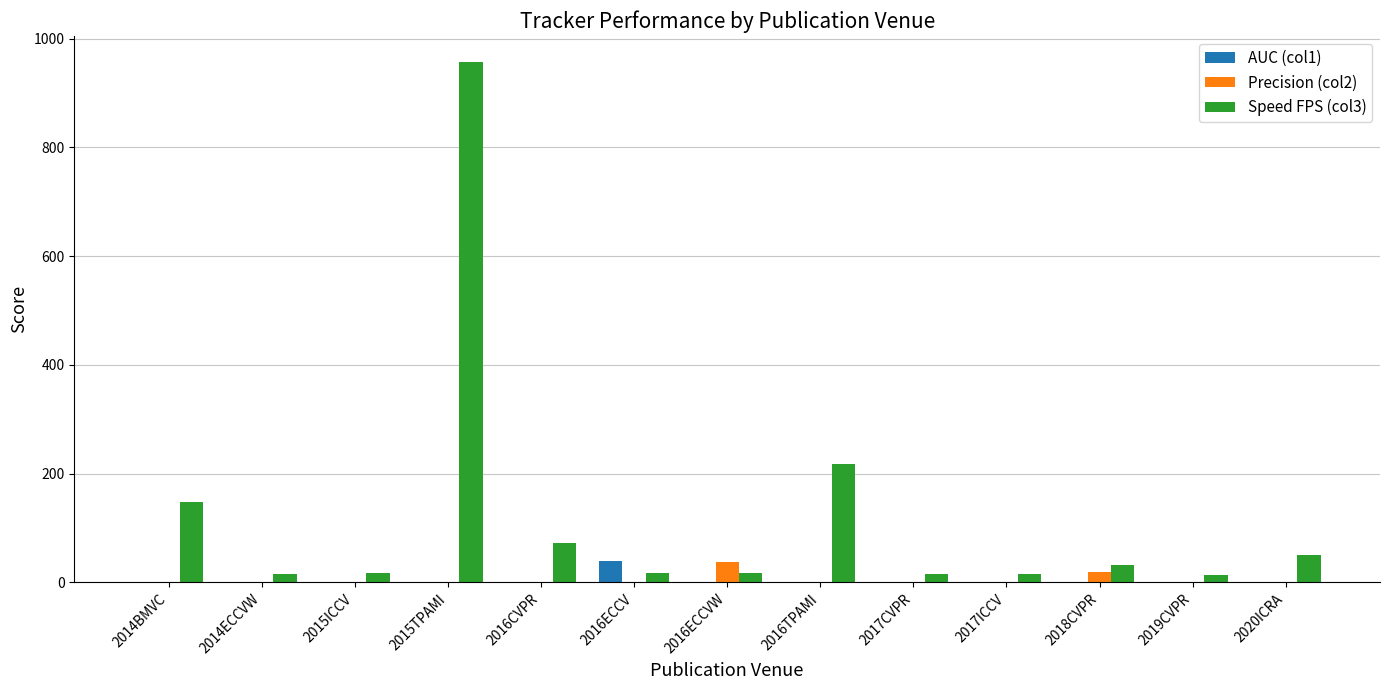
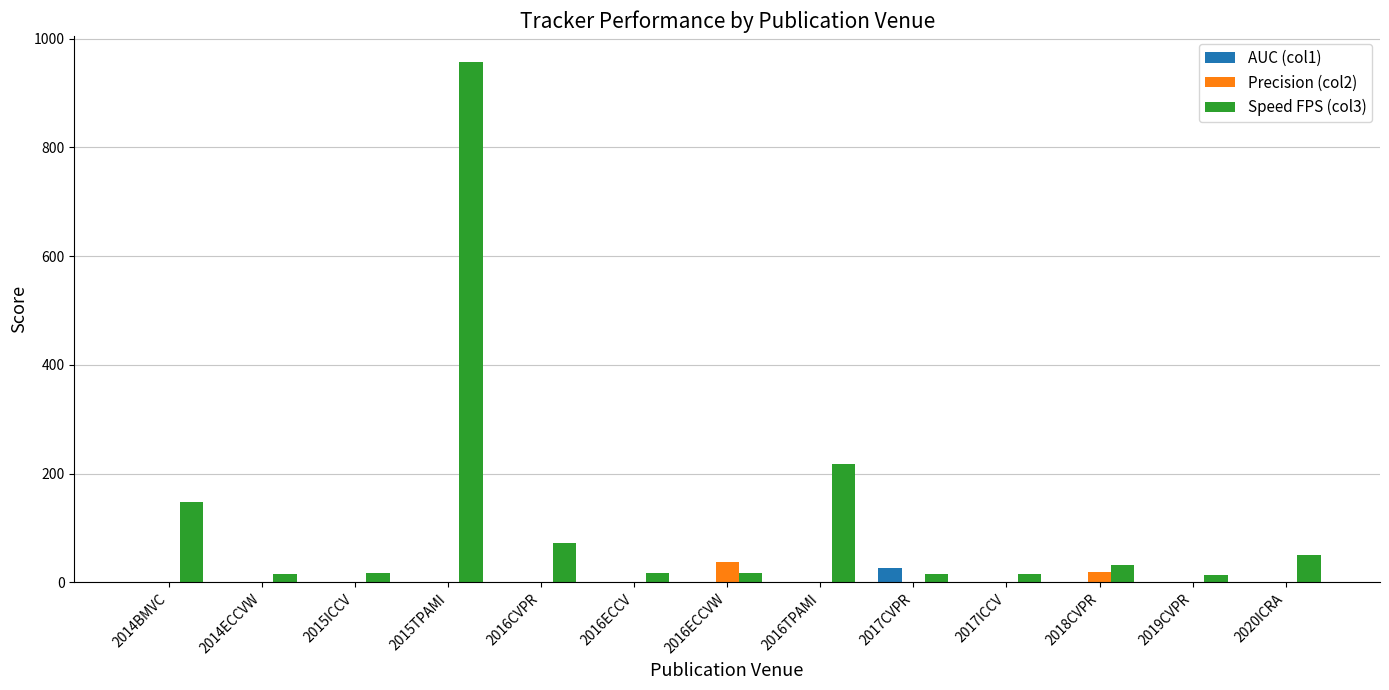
AUC (col1), 2016ECCV: 40 -> 0
AUC (col1), 2017CVPR: 0 -> 30
